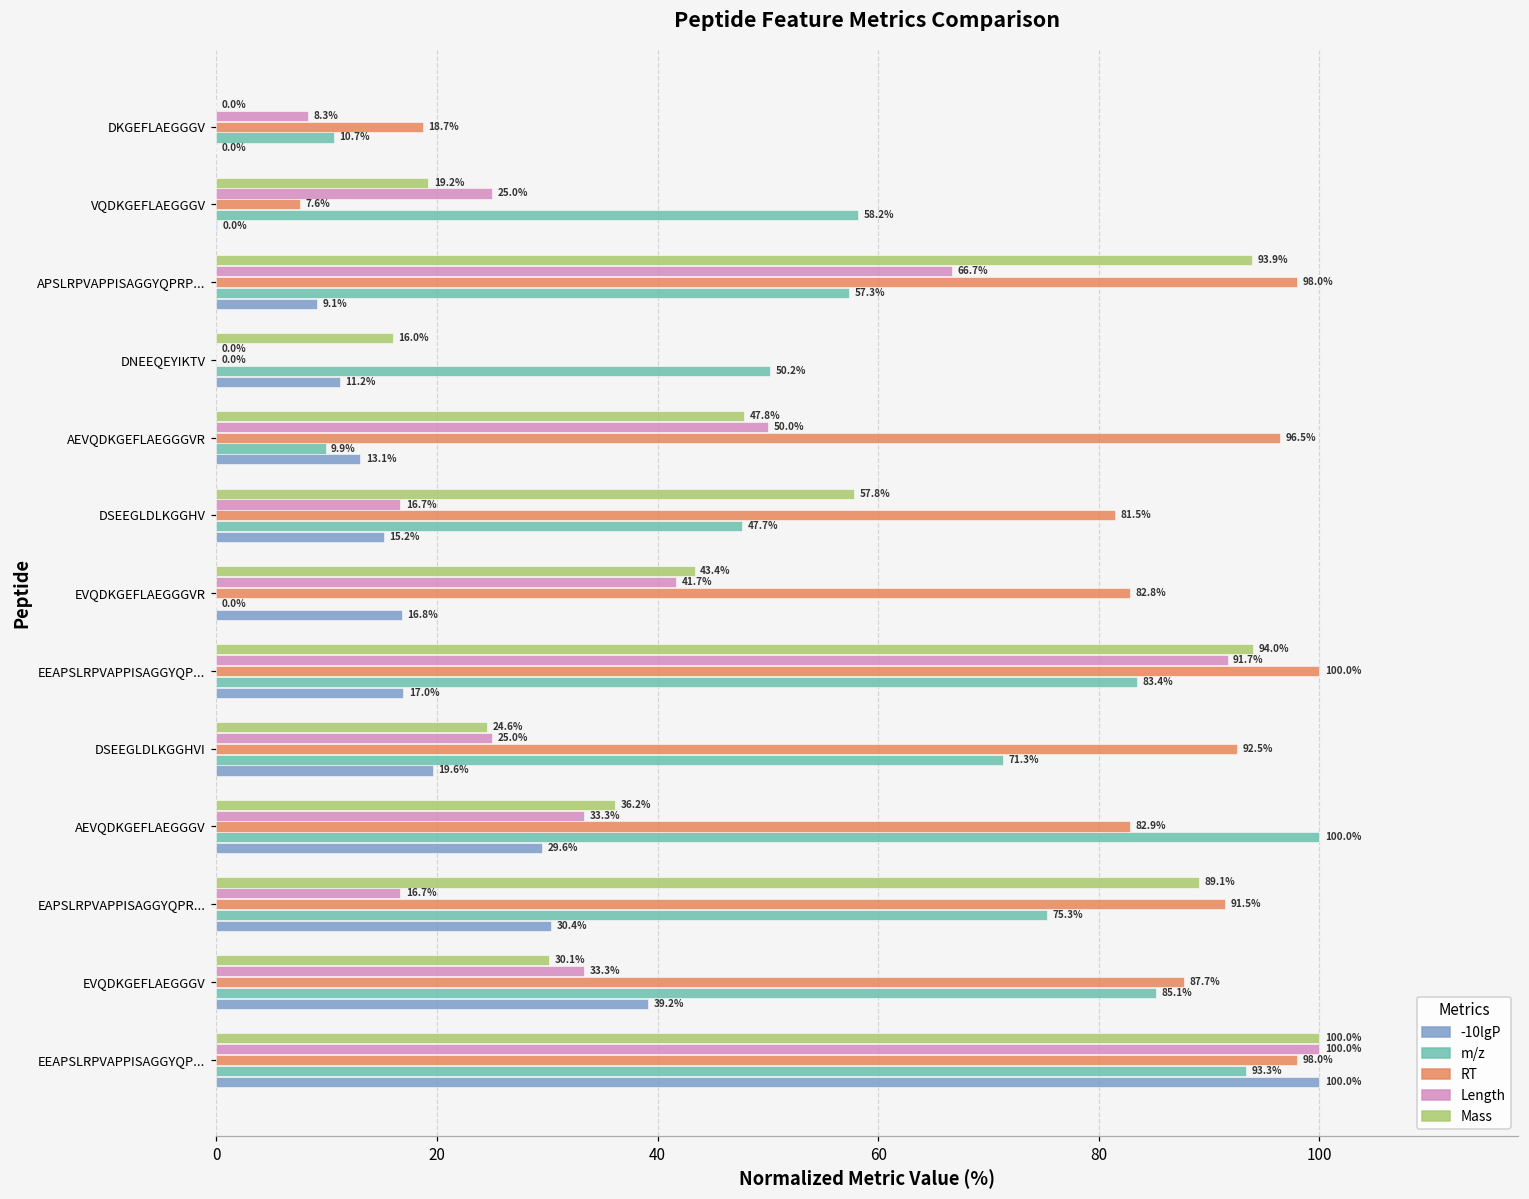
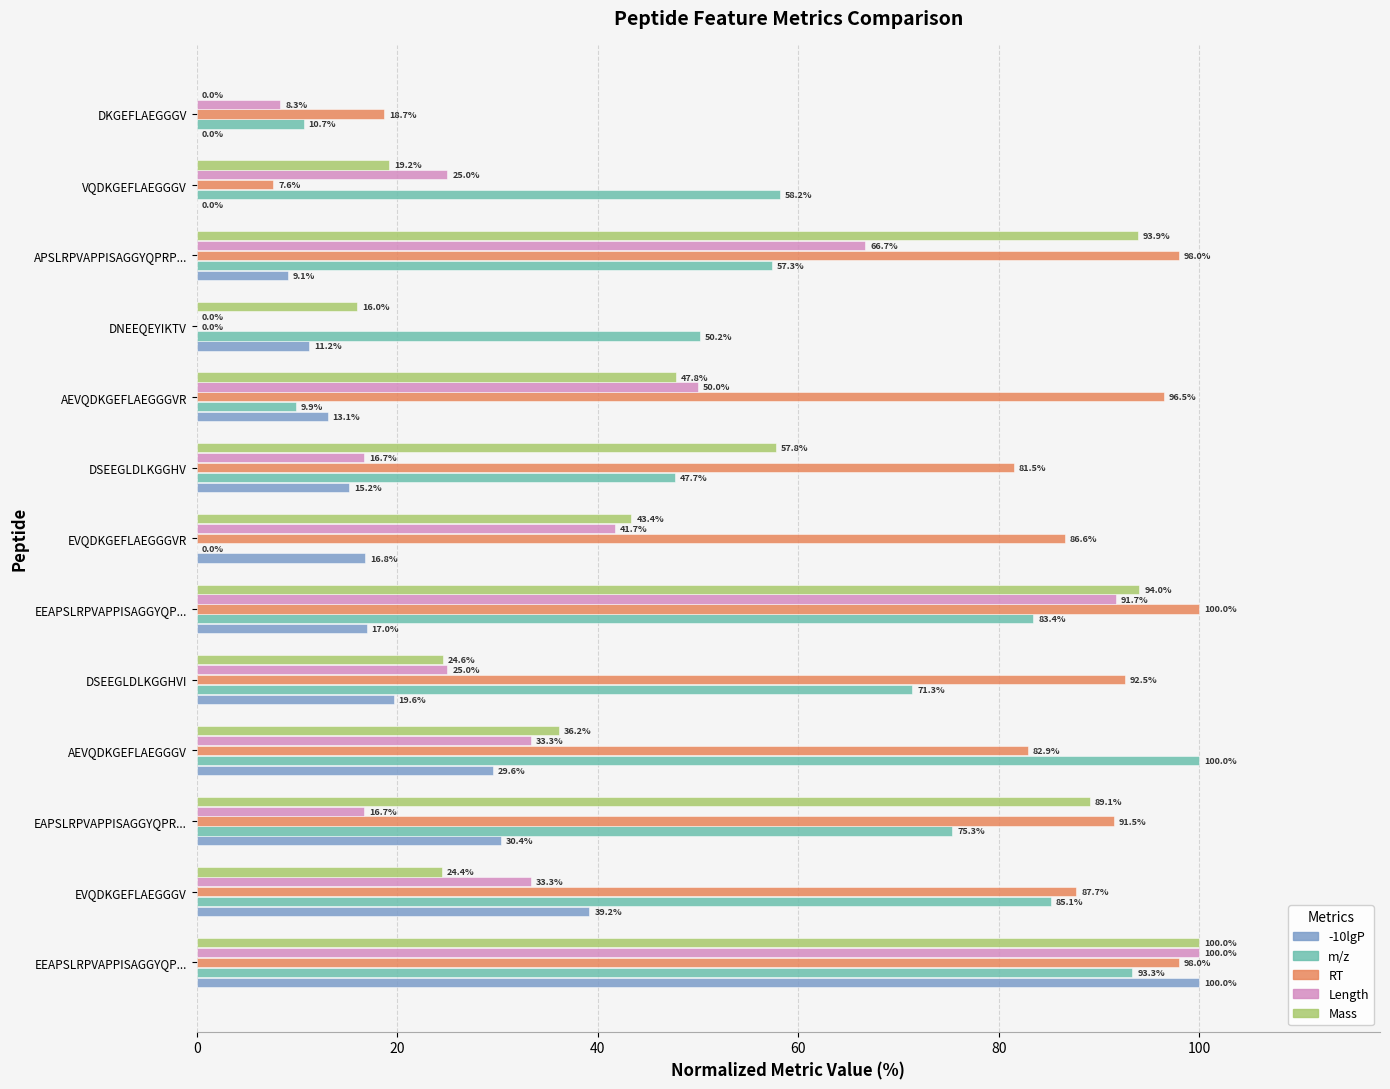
RT, EVQDKGEFLAEGGGVR: 82.8% -> 86.6%
Mass, EVQDKGEFLAEGGGV: 30.1% -> 24.4%
